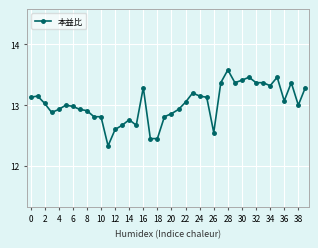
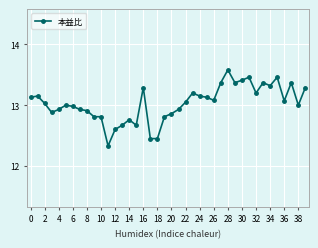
26: 12.6 -> 13.1
32: 13.4 -> 13.2
